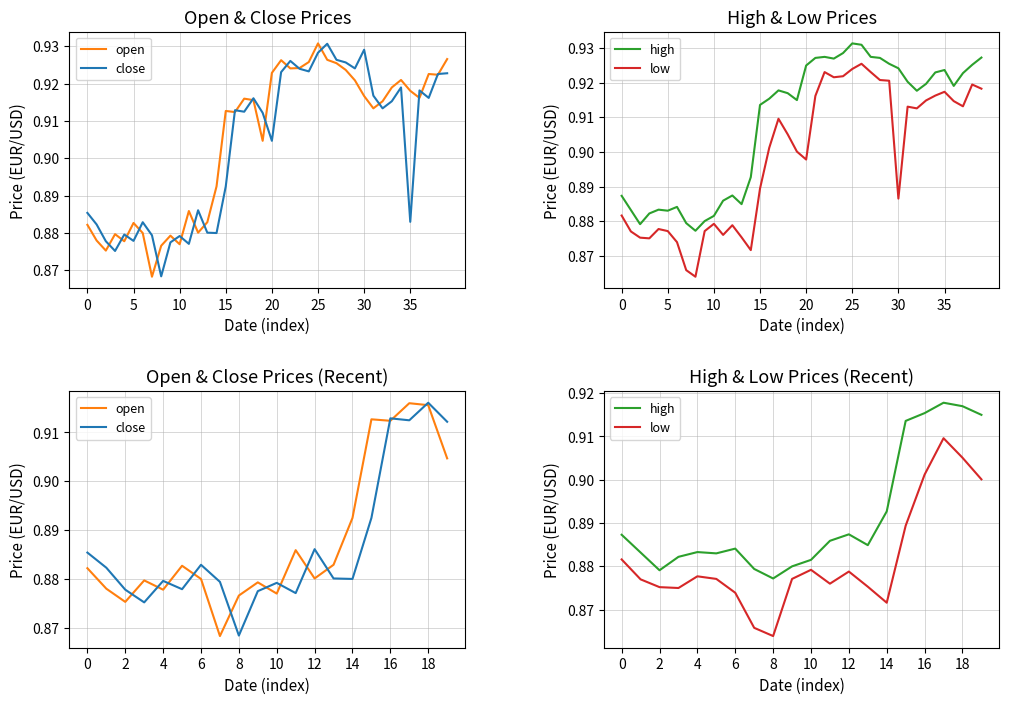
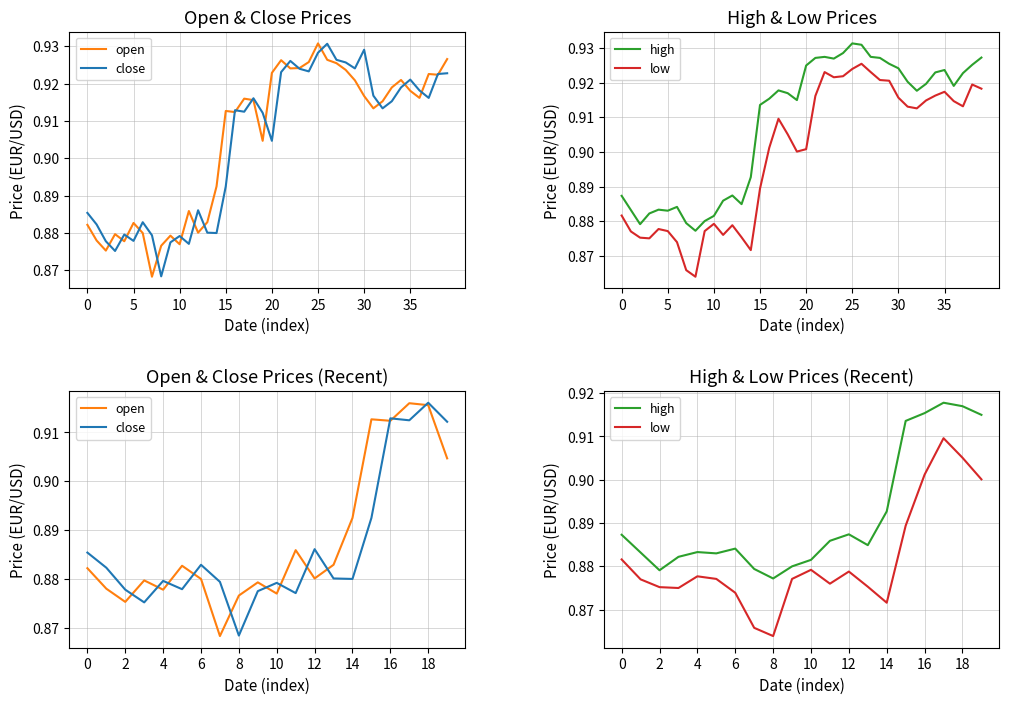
Open & Close Prices, close, 35: 0.883 -> 0.921
High & Low Prices, low, 20: 0.898 -> 0.901
High & Low Prices, low, 30: 0.887 -> 0.916
